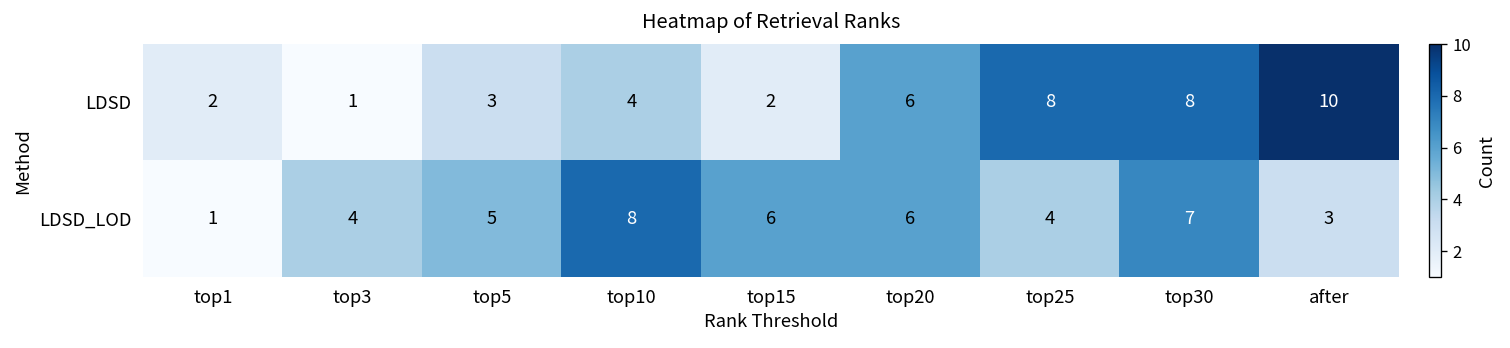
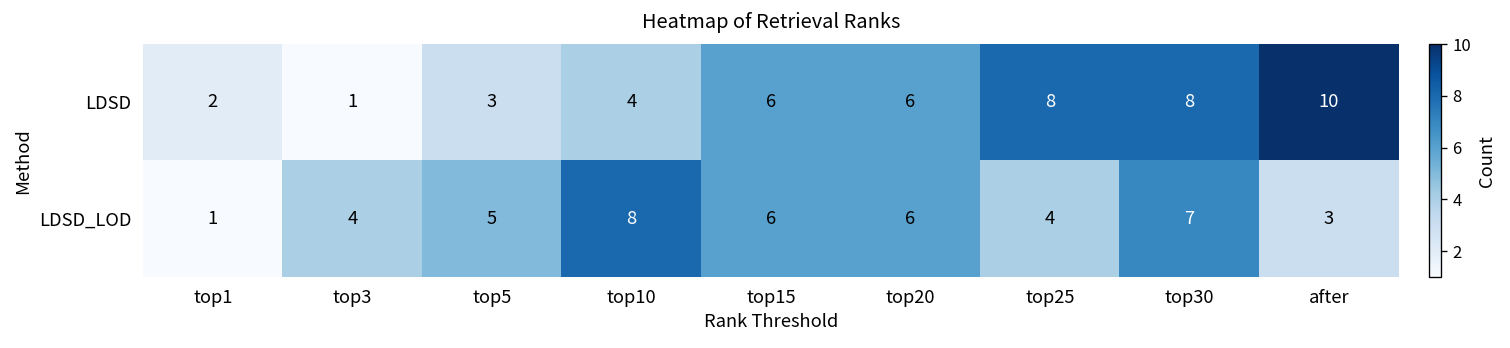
LDSD, top15: 2 -> 6
